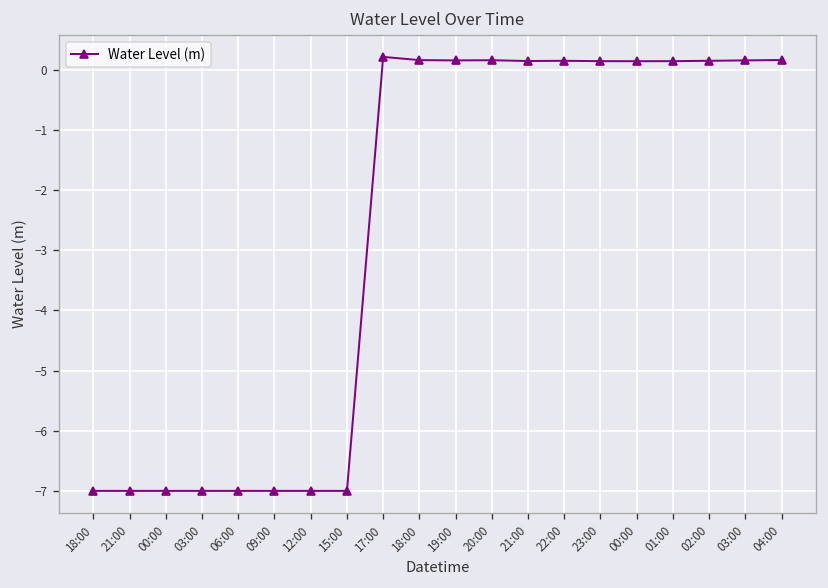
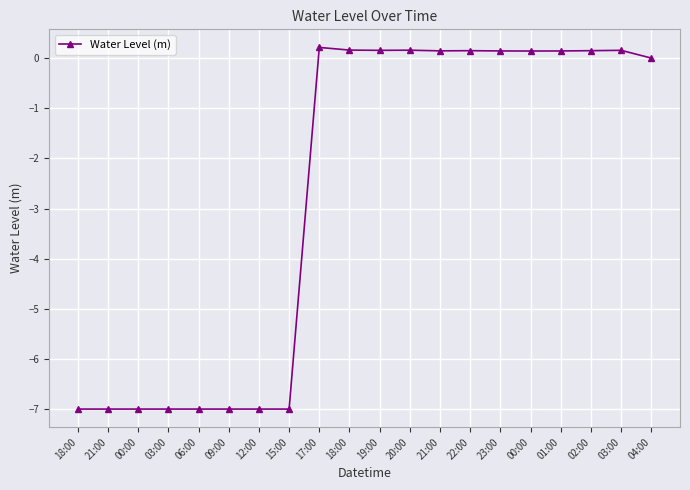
04:00: 0.2 -> 0.0
